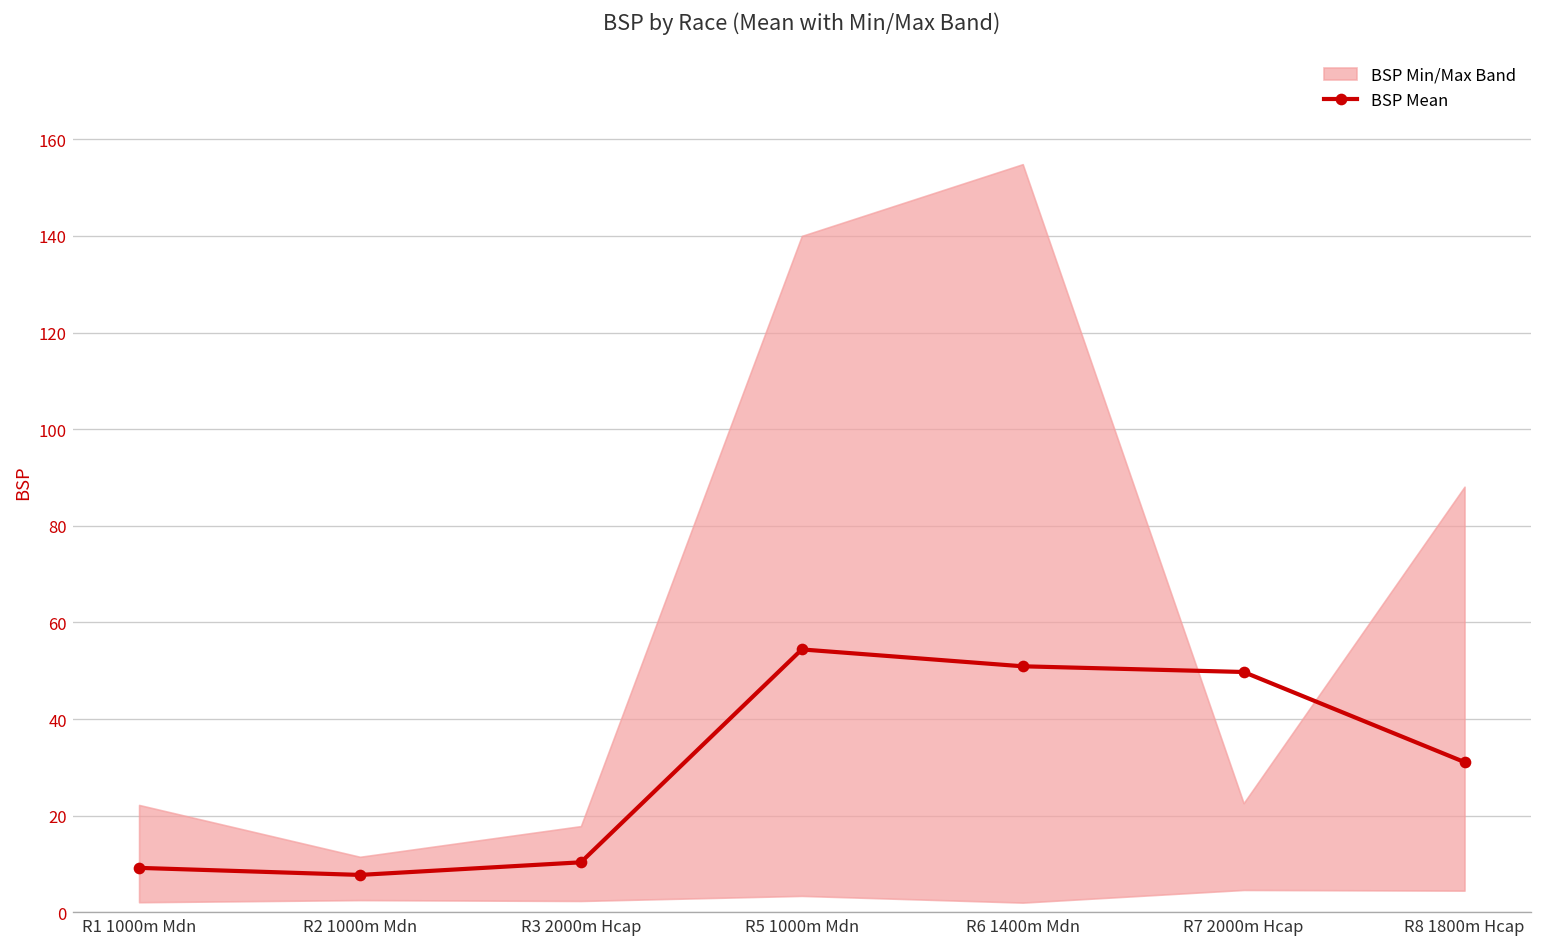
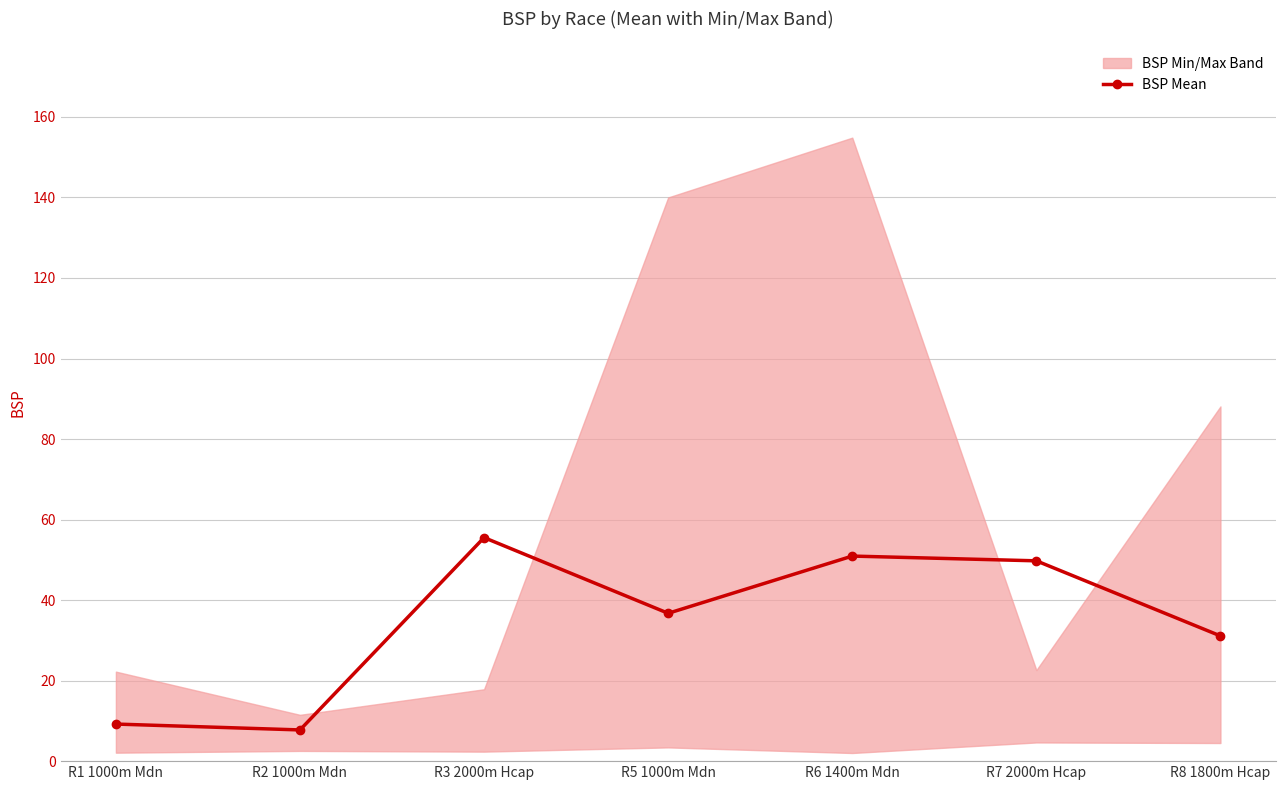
BSP Mean, R3 2000m Hcap: 10 -> 56
BSP Mean, R5 1000m Mdn: 54 -> 37
